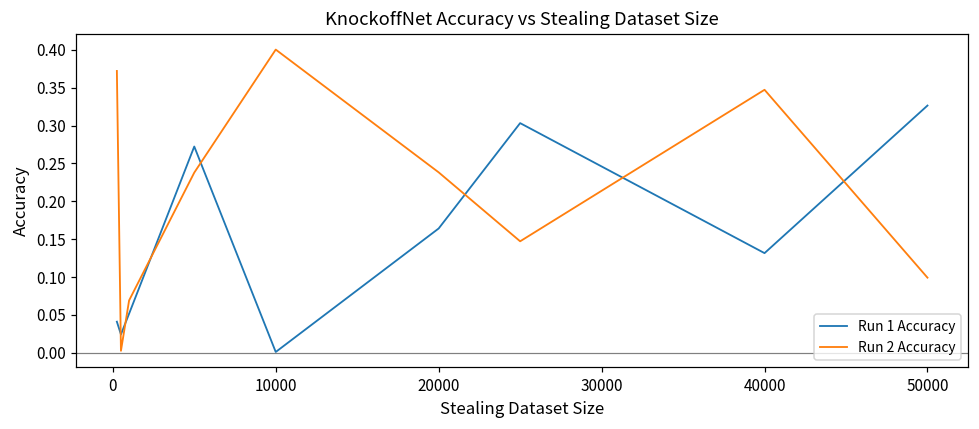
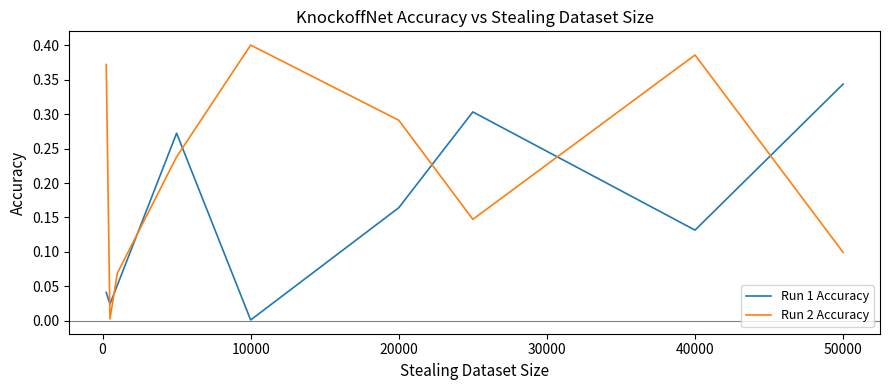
Run 2 Accuracy, 20000: 0.24 -> 0.29
Run 2 Accuracy, 40000: 0.35 -> 0.39
Run 1 Accuracy, 50000: 0.33 -> 0.34
